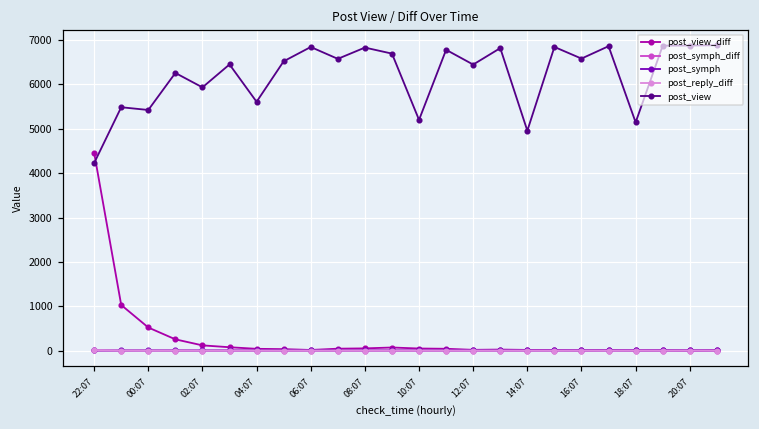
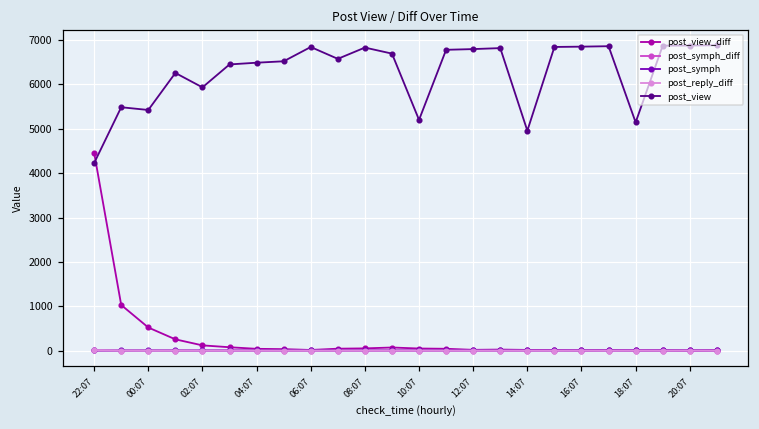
post_view, 04:07: 5600 -> 6500
post_view, 12:07: 6400 -> 6800
post_view, 16:07: 6600 -> 6900
